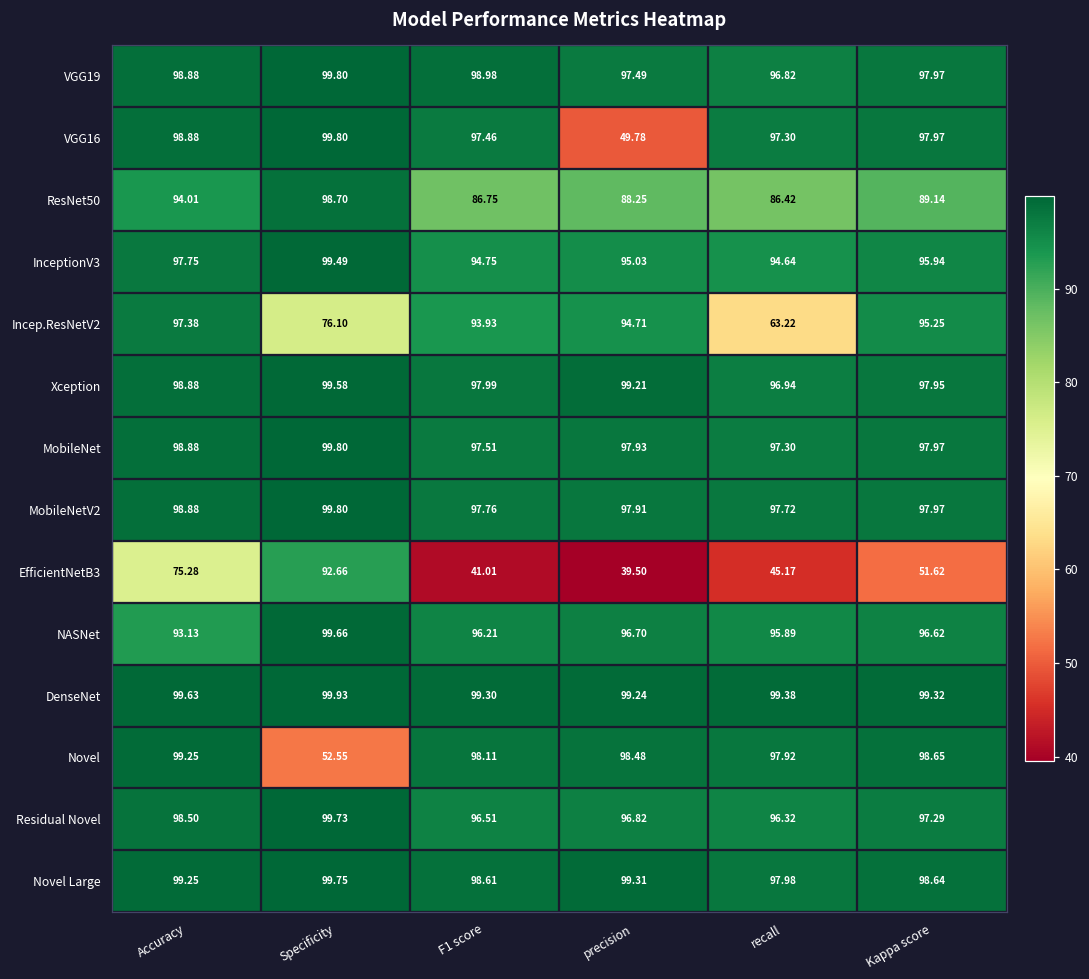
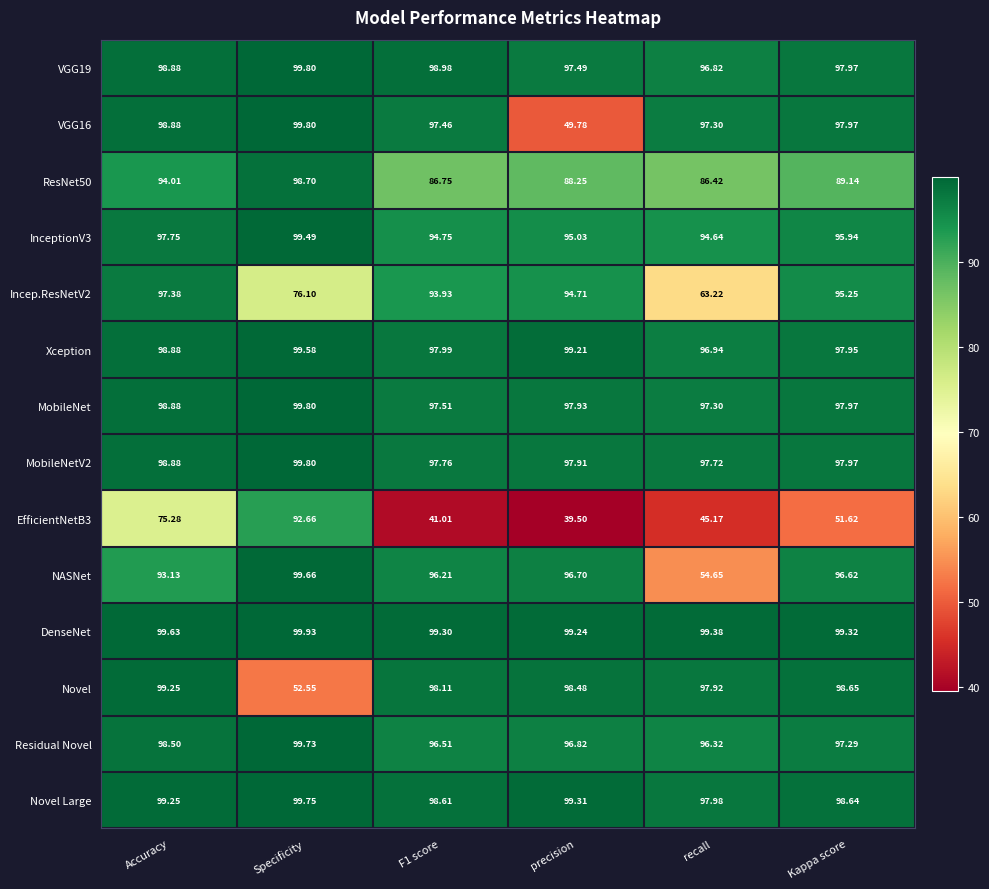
NASNet, recall: 95.89 -> 54.65
